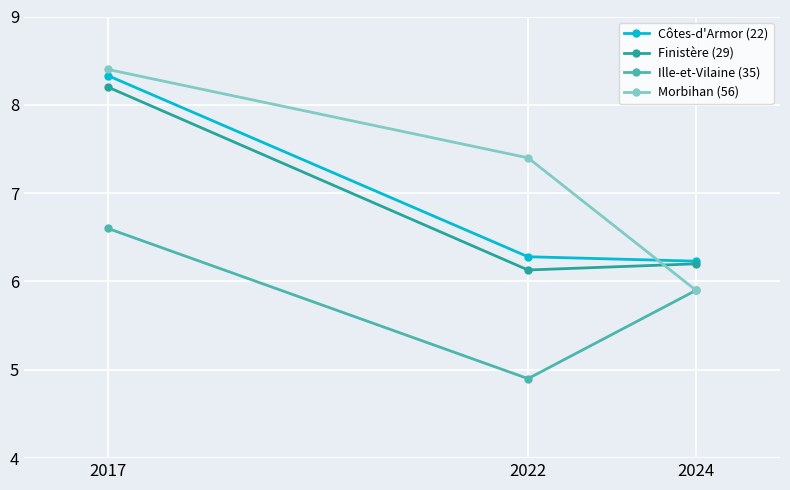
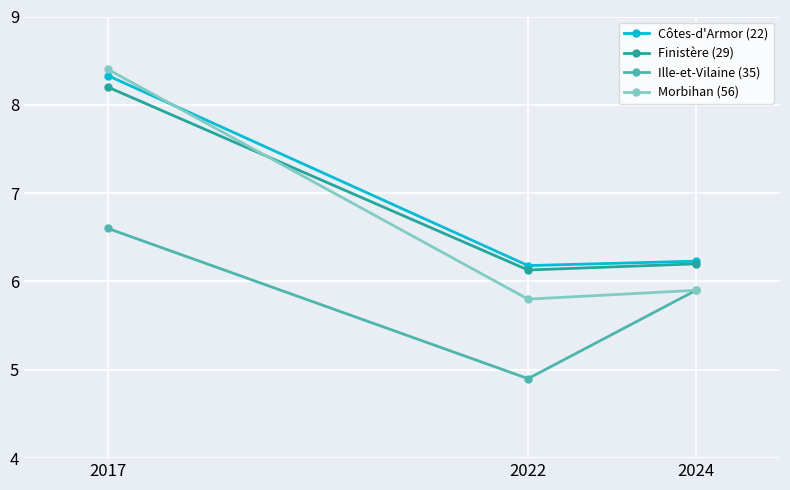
Côtes-d'Armor (22), 2022: 6.3 -> 6.2
Morbihan (56), 2022: 7.4 -> 5.8
